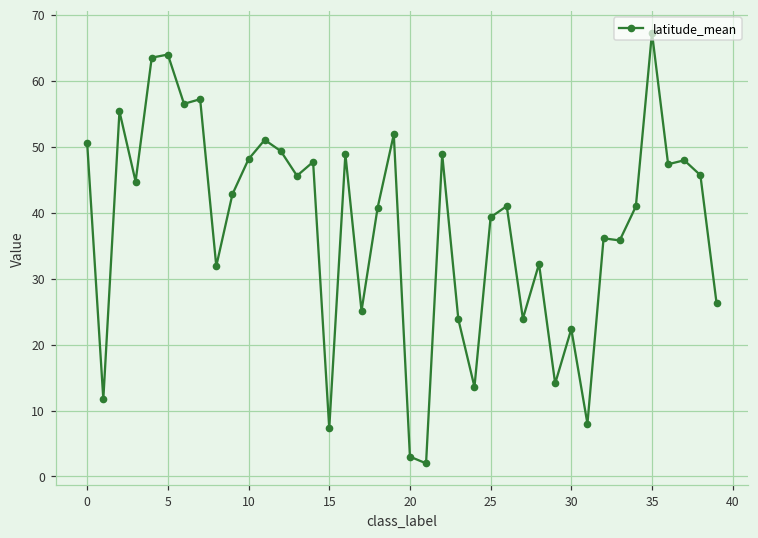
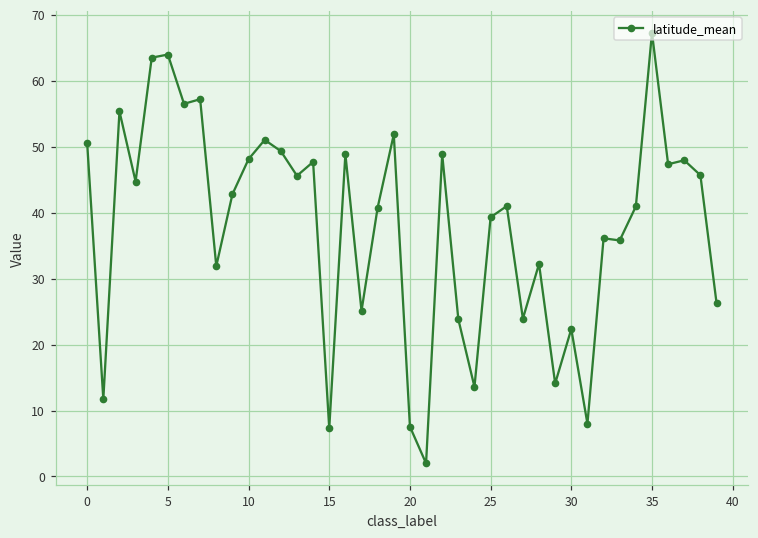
20: 3 -> 8
